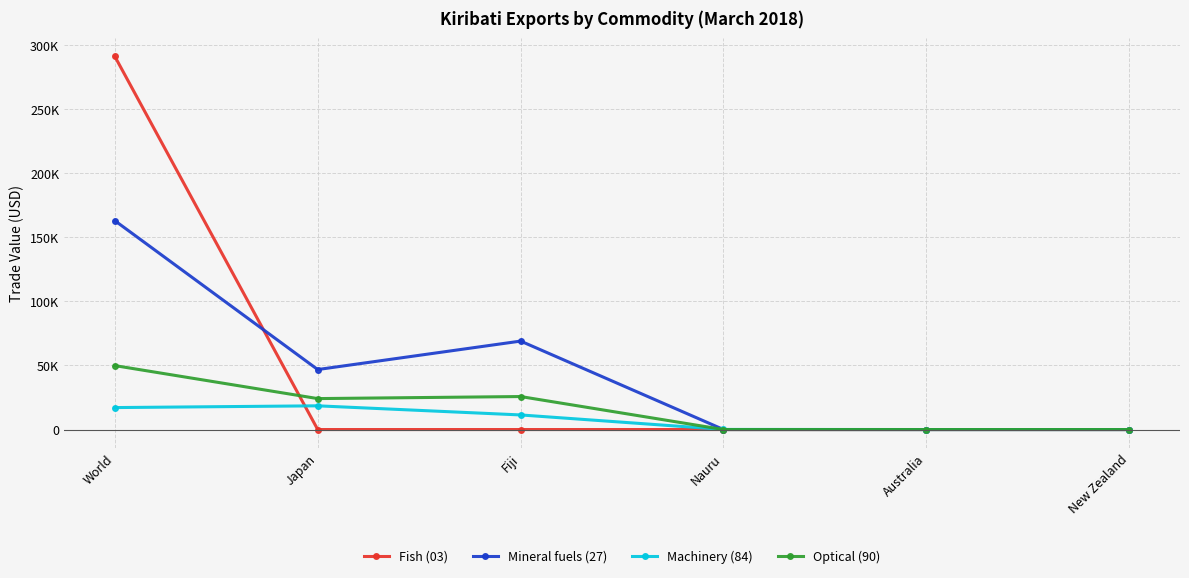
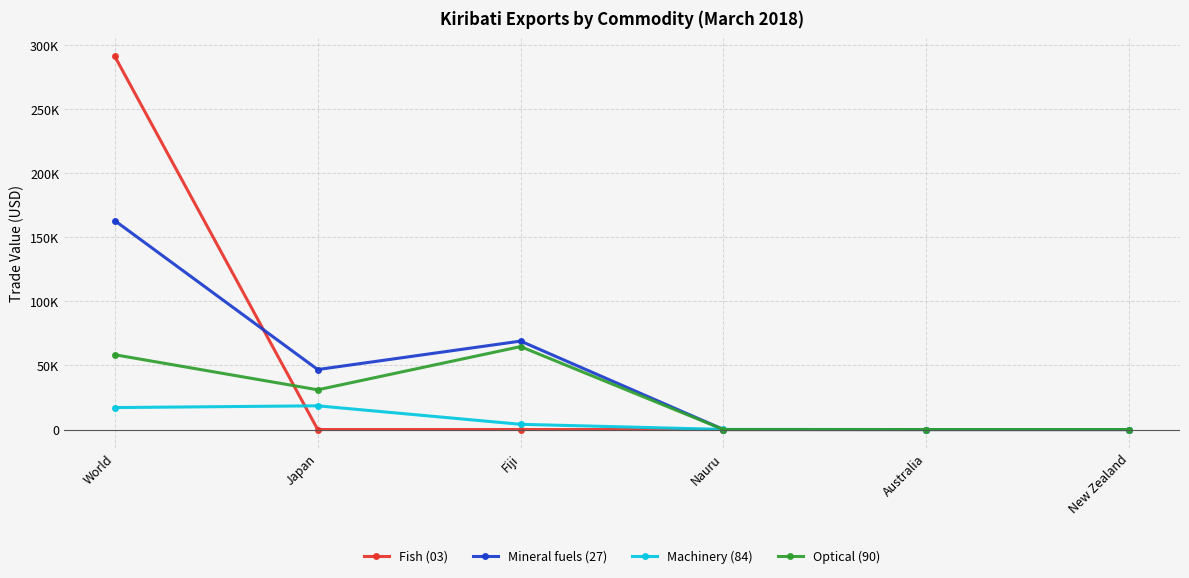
Optical (90), World: 50000 -> 58000
Optical (90), Japan: 24000 -> 31000
Machinery (84), Fiji: 11000 -> 4000
Optical (90), Fiji: 26000 -> 65000
